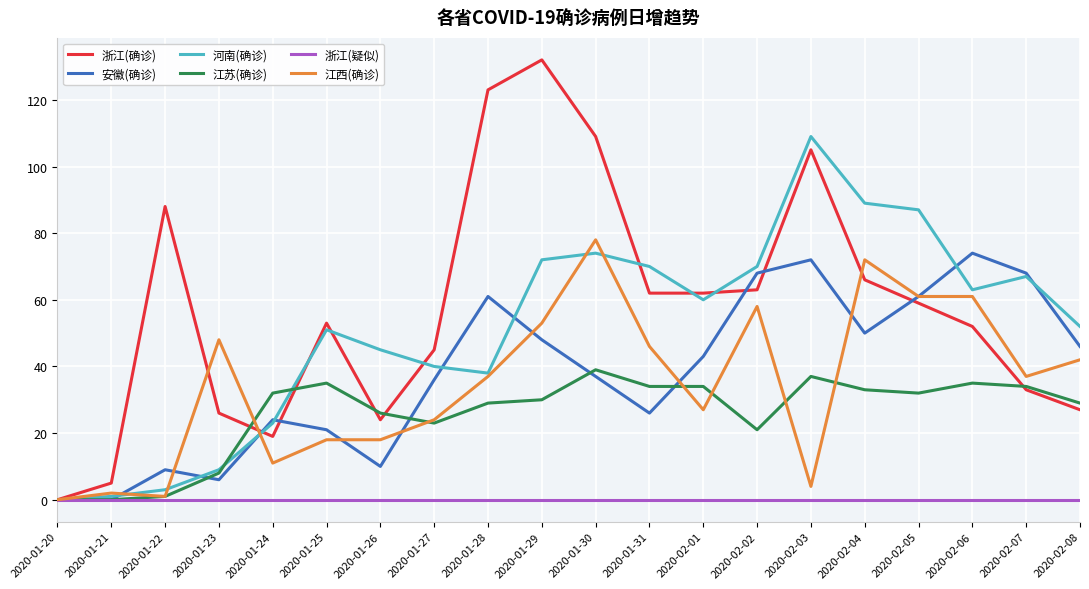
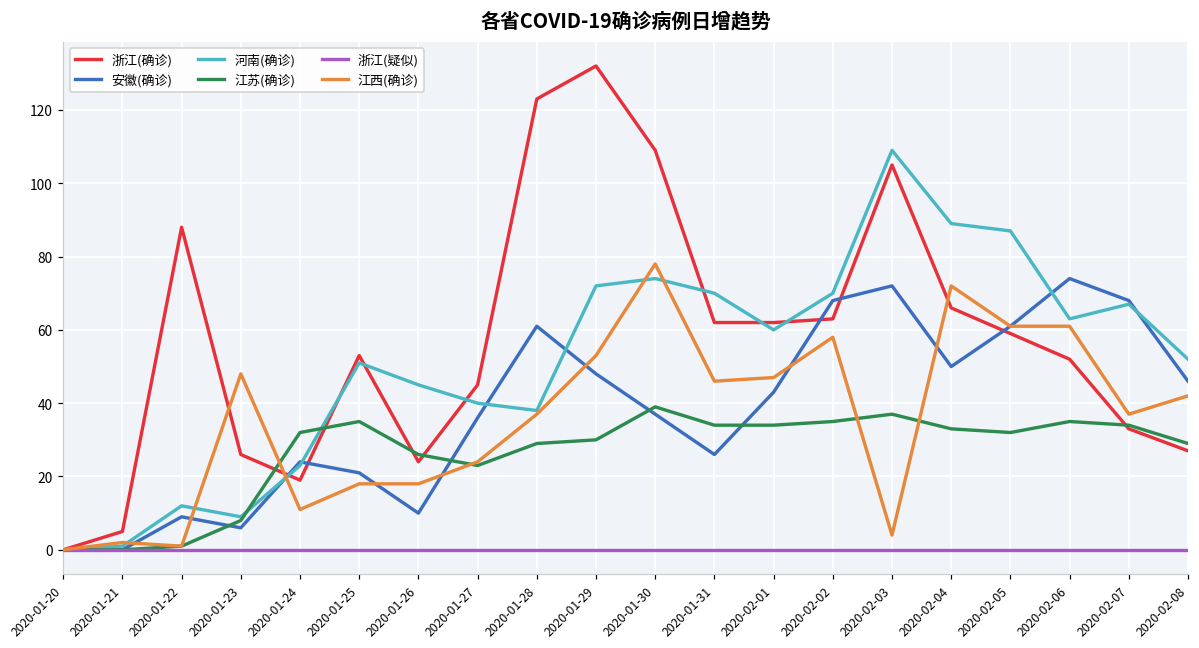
河南(确诊), 2020-01-22: 3 -> 12
江西(确诊), 2020-02-01: 27 -> 47
江苏(确诊), 2020-02-02: 21 -> 35
